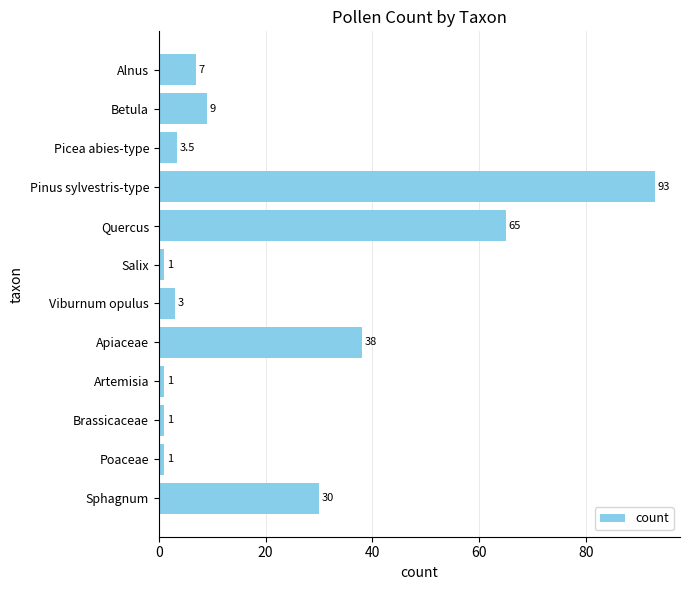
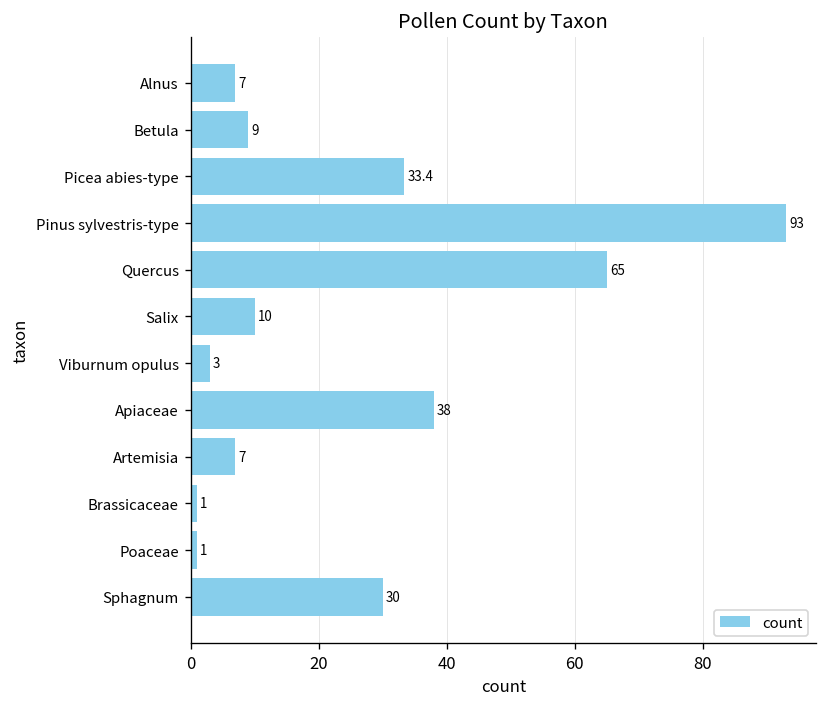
Picea abies-type: 3.5 -> 33.4
Salix: 1 -> 10
Artemisia: 1 -> 7
